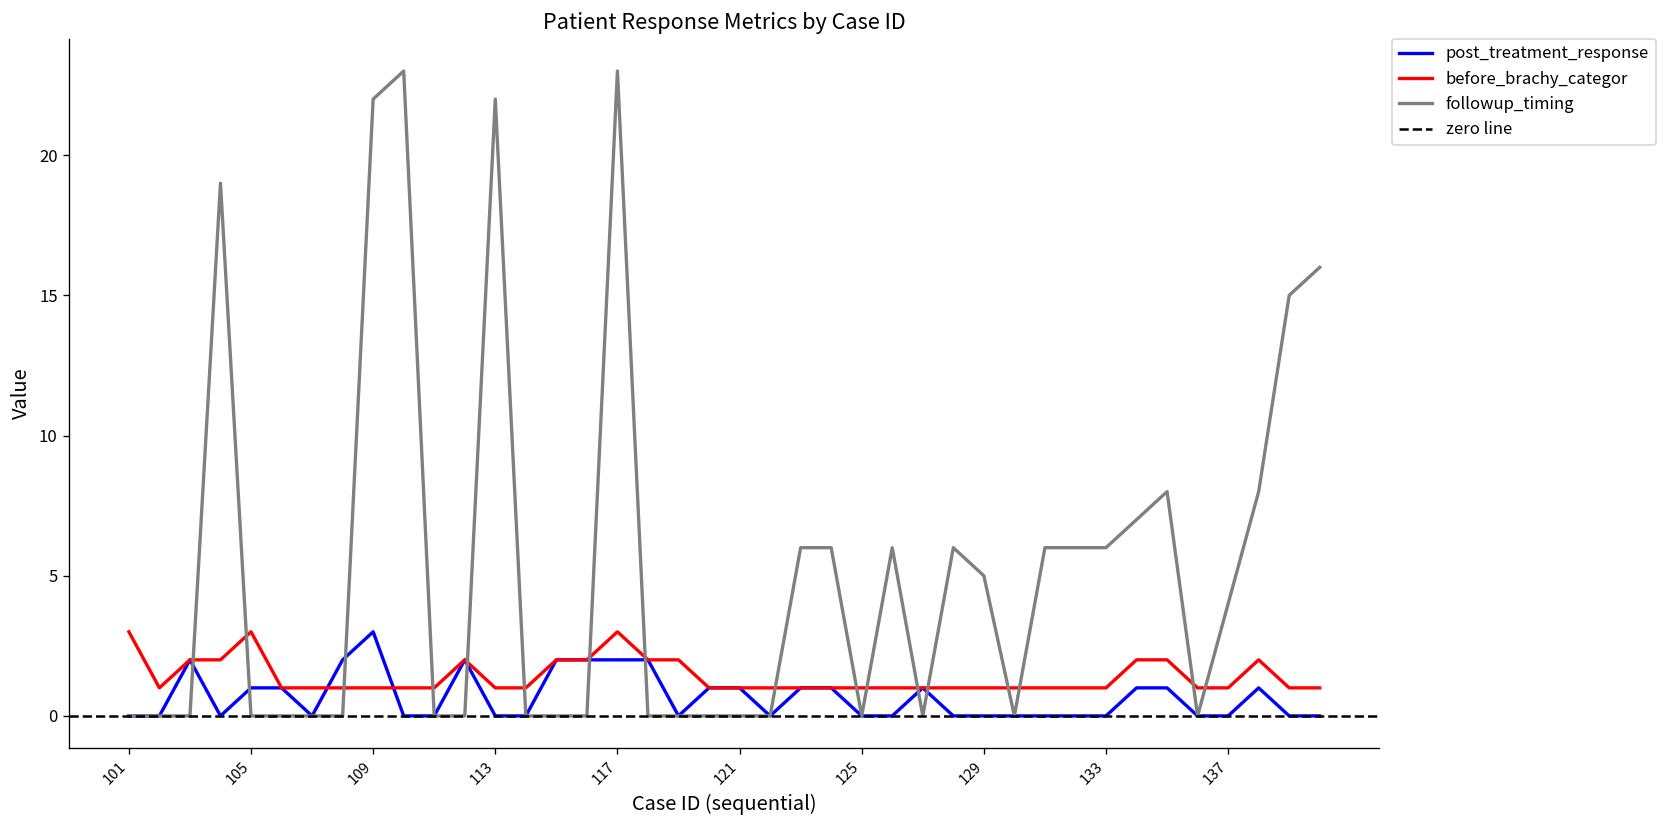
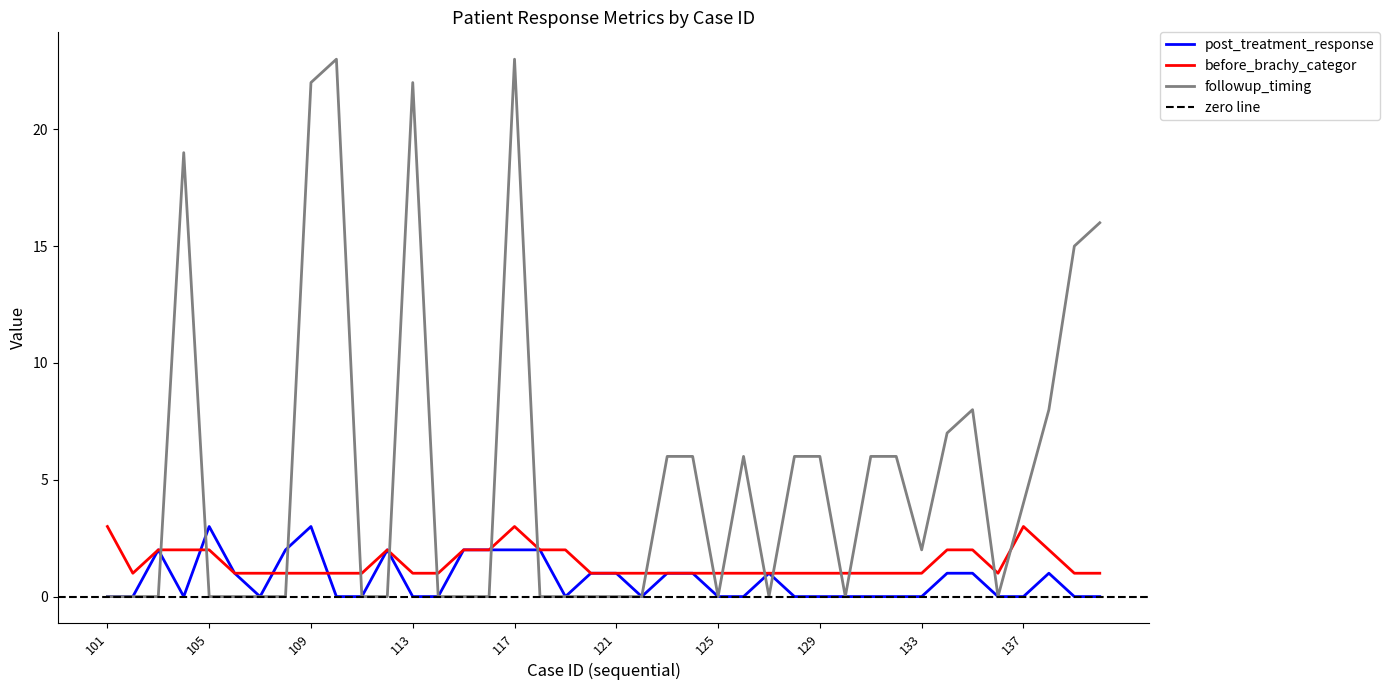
post_treatment_response, 105: 1 -> 3
before_brachy_categor, 105: 3 -> 2
followup_timing, 129: 5 -> 6
followup_timing, 133: 6 -> 2
before_brachy_categor, 137: 1 -> 3
